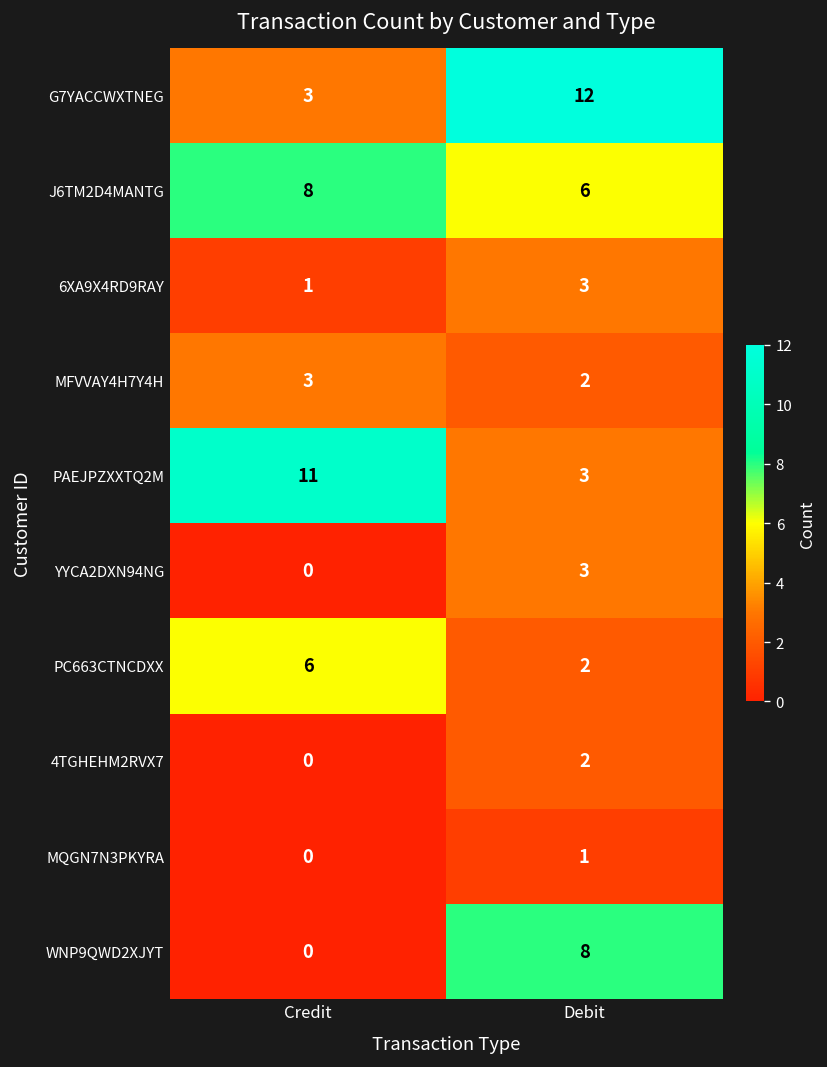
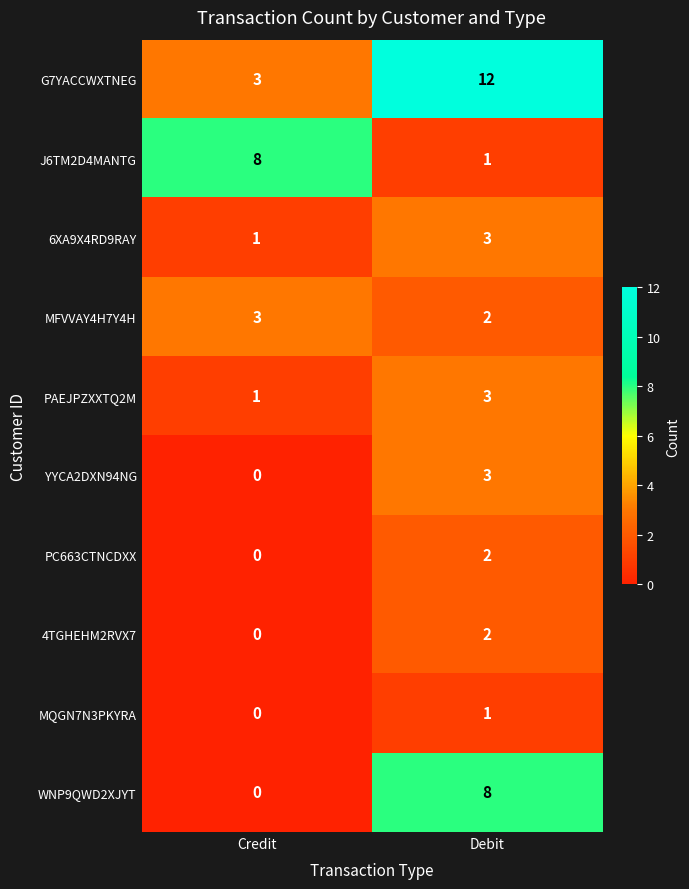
J6TM2D4MANTG, Debit: 6 -> 1
PAEJPZXXTQ2M, Credit: 11 -> 1
PC663CTNCDXX, Credit: 6 -> 0
